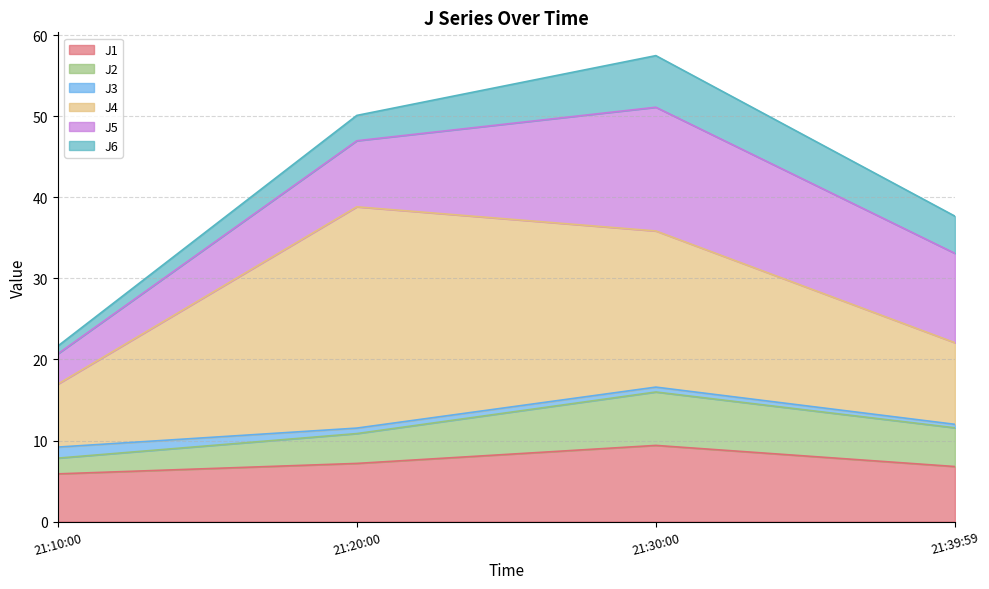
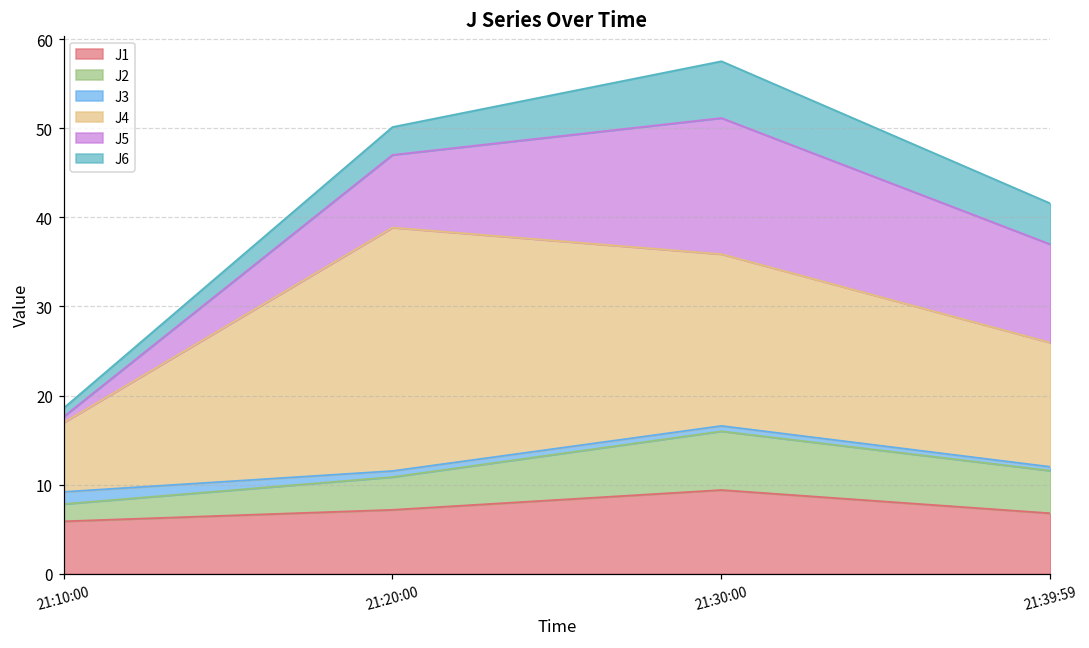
J5, 21:10:00: 4 -> 1
J4, 21:39:59: 10 -> 14
